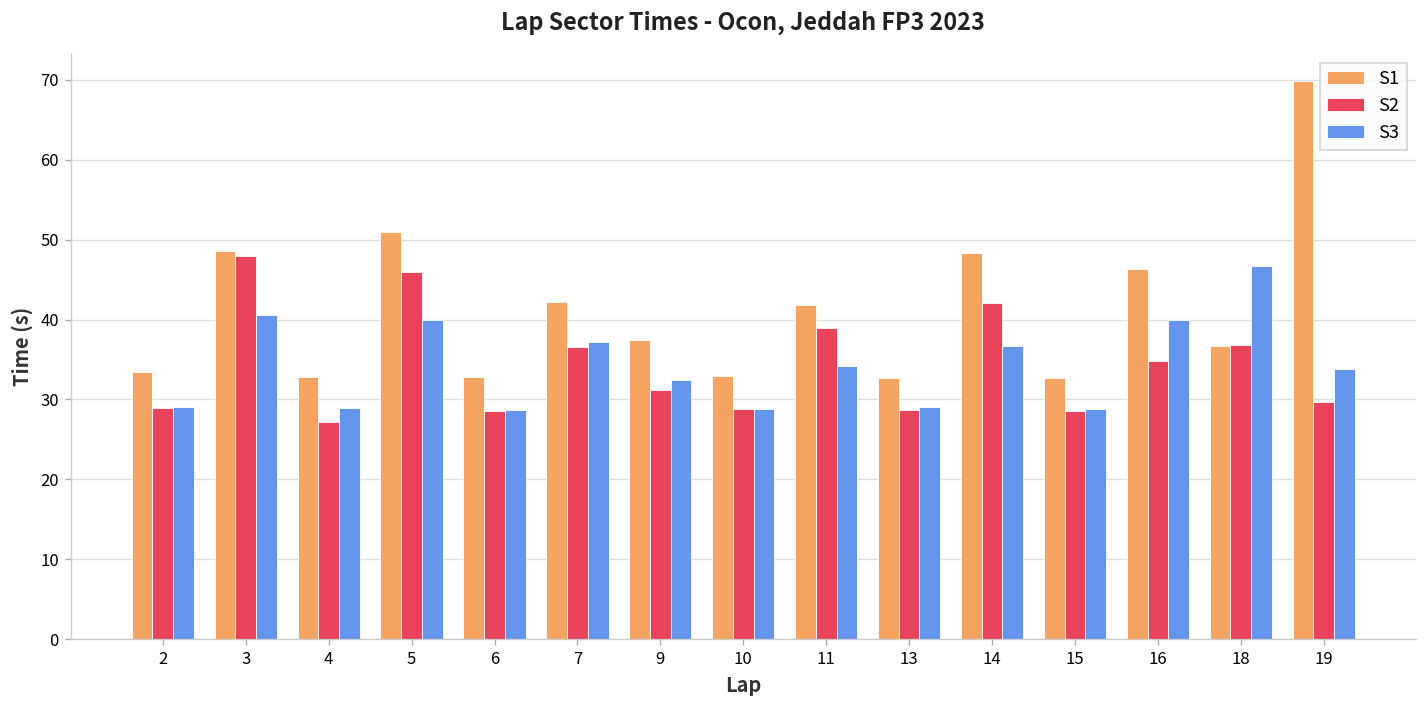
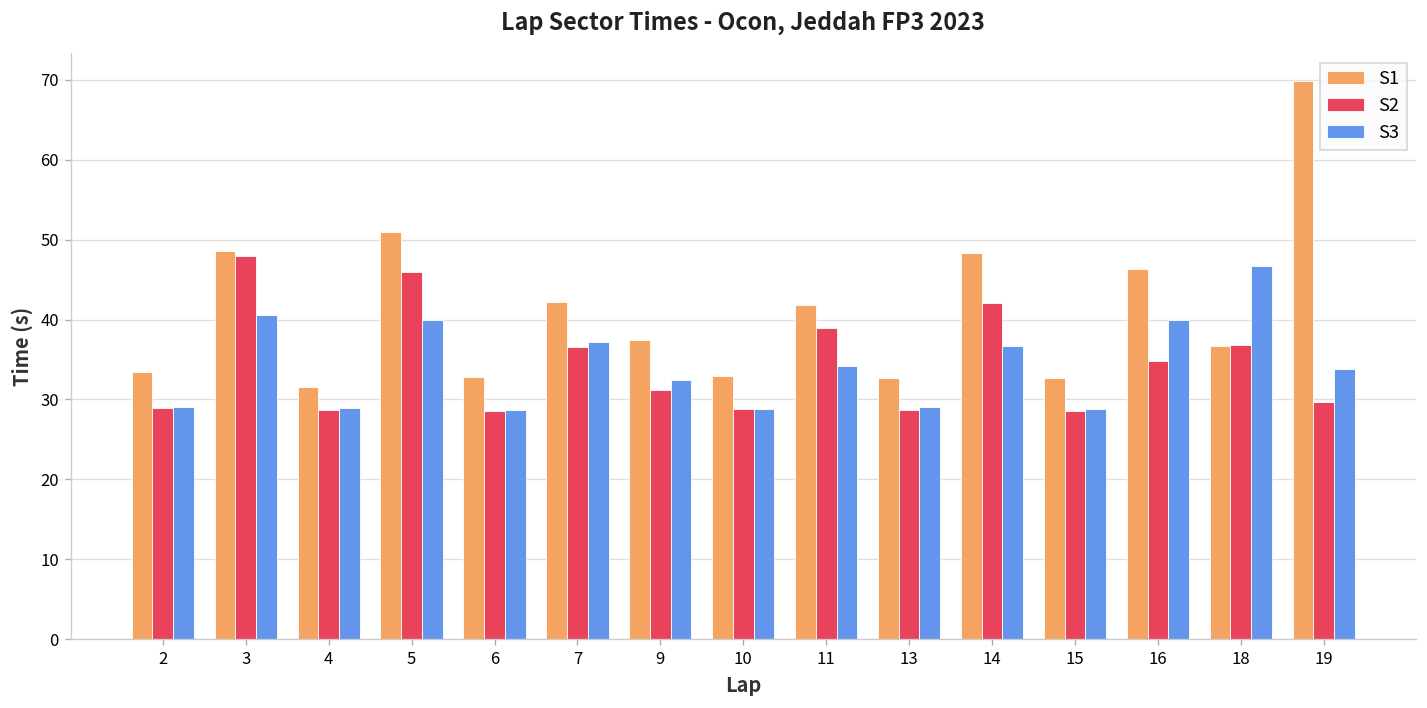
S1, 4: 33 -> 32
S2, 4: 27 -> 29
